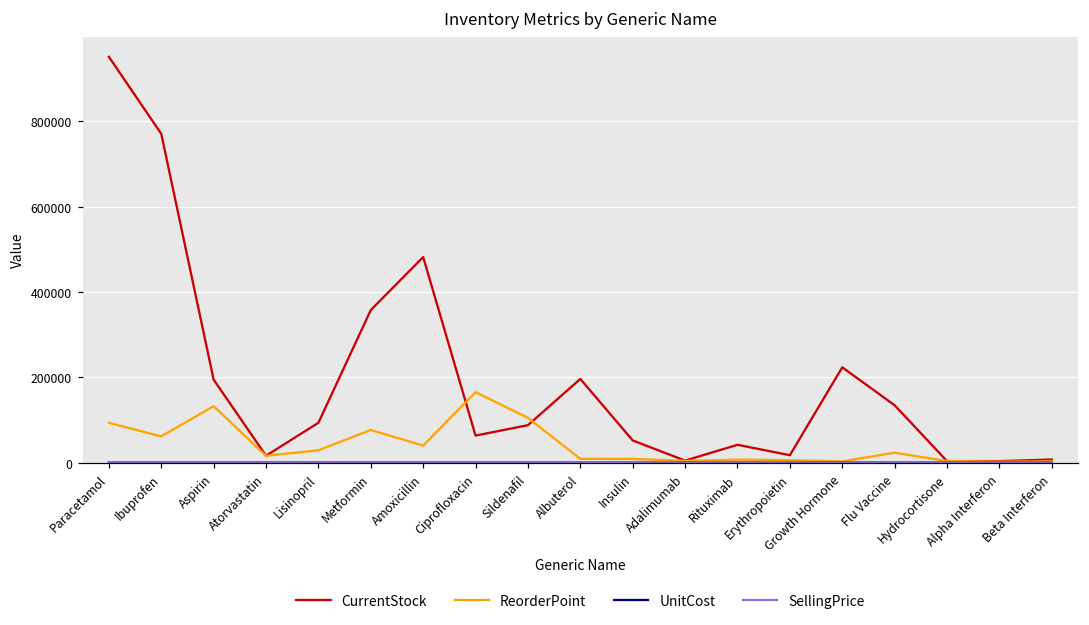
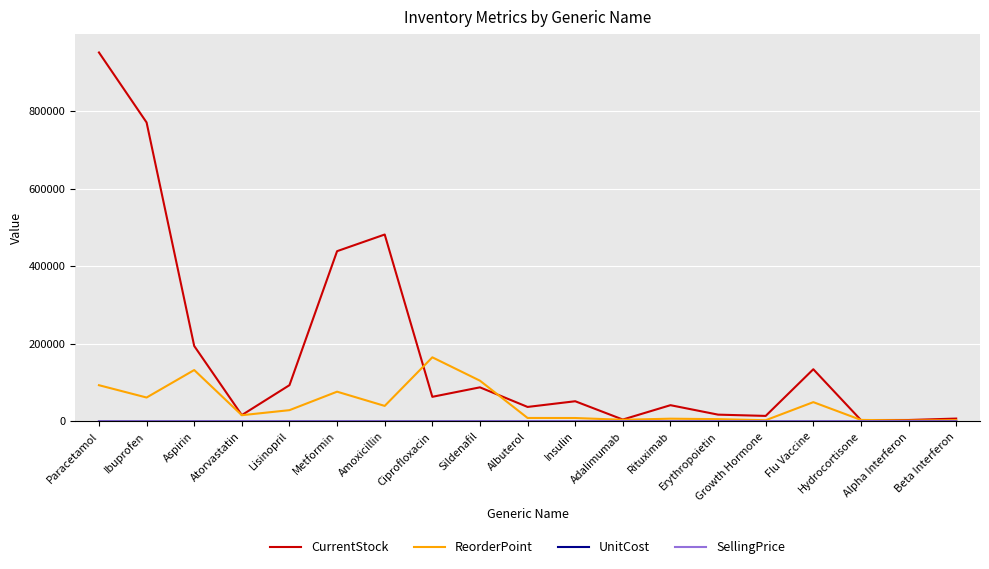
CurrentStock, Metformin: 360000 -> 440000
CurrentStock, Albuterol: 200000 -> 40000
CurrentStock, Growth Hormone: 220000 -> 10000
ReorderPoint, Flu Vaccine: 20000 -> 50000
